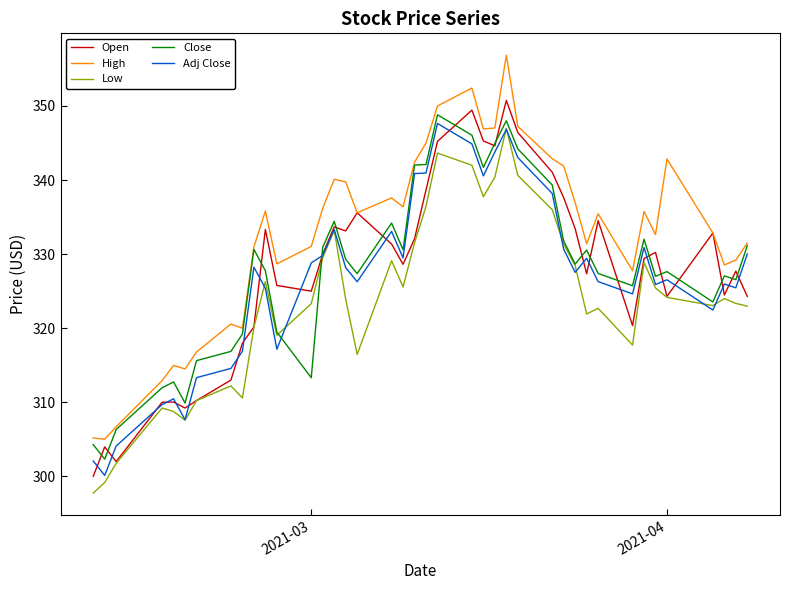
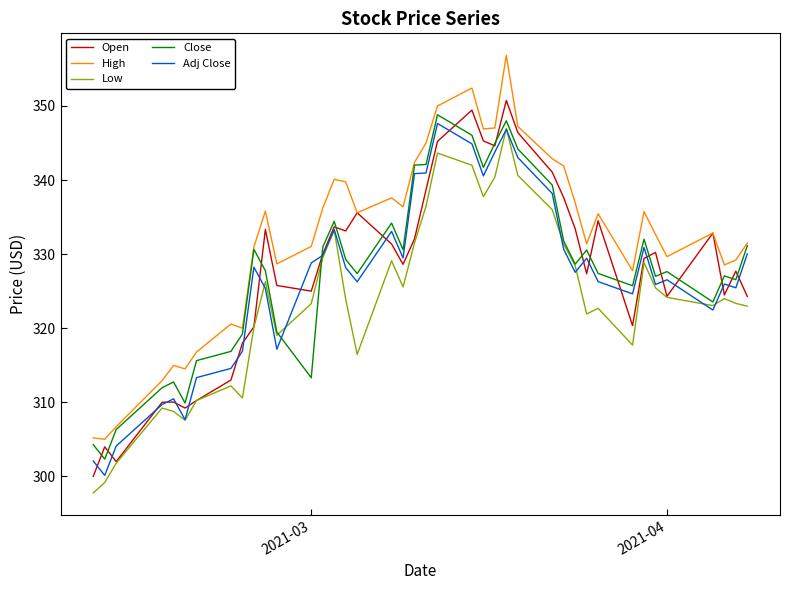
High, 2021-04: 343 -> 330
